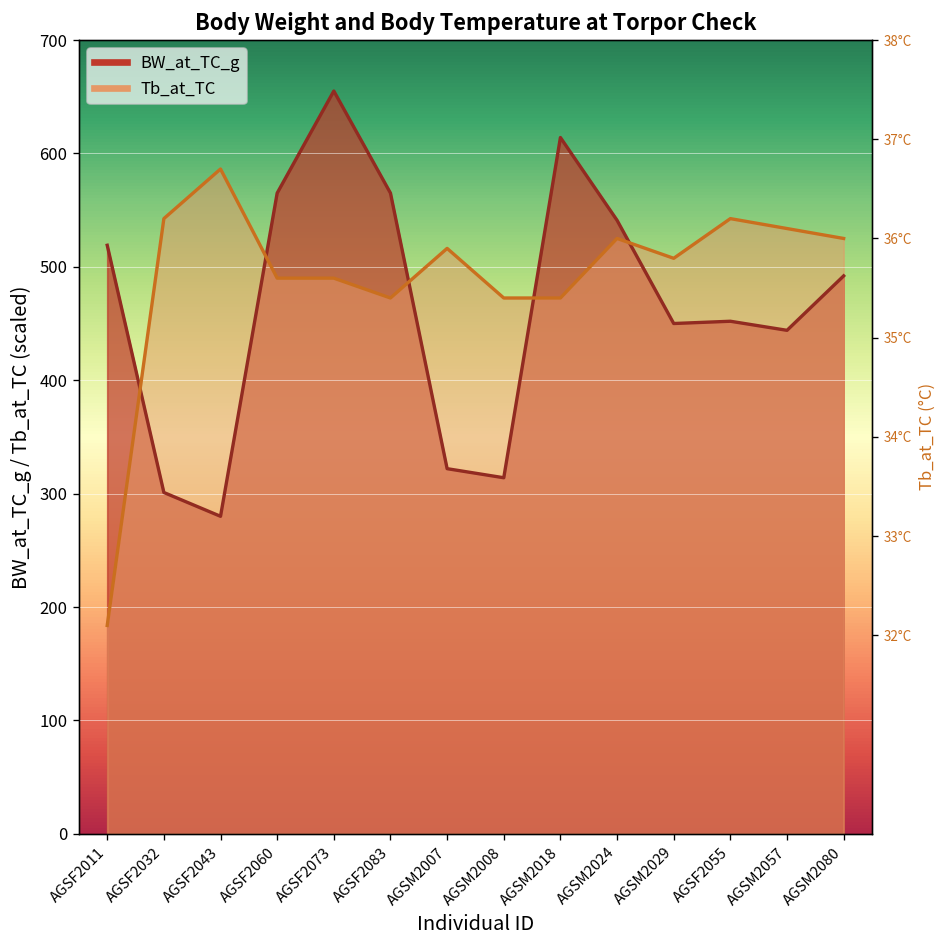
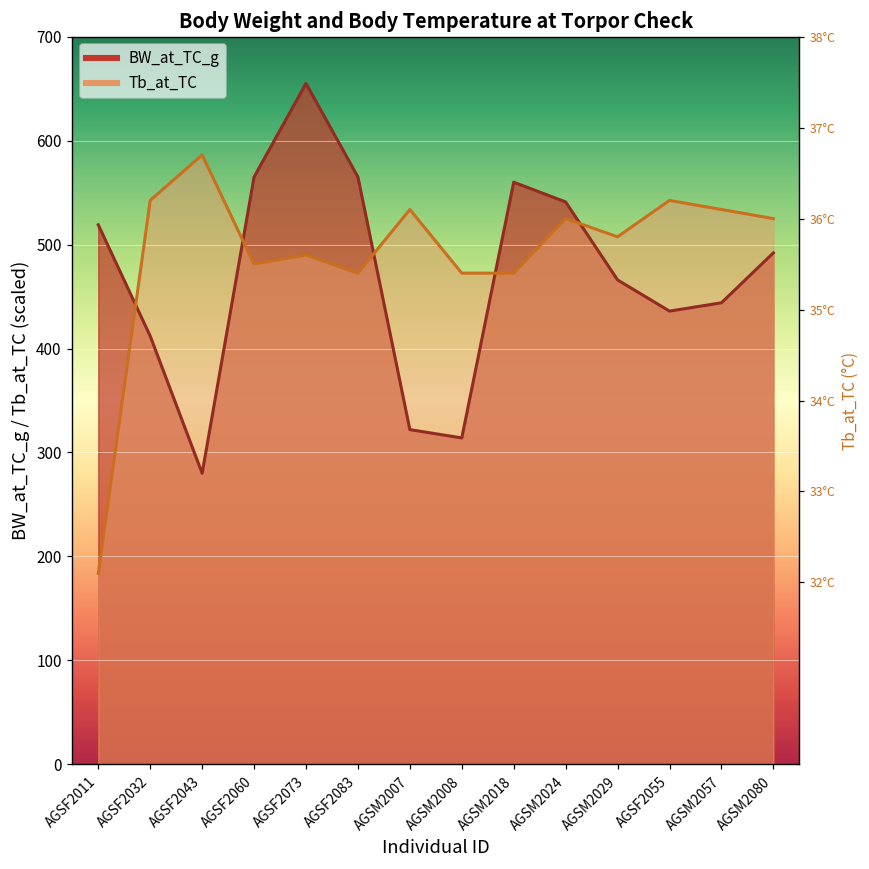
BW_at_TC_g, AGSF2032: 300 -> 410
Tb_at_TC, AGSF2060: 490 -> 480
Tb_at_TC, AGSM2007: 520 -> 530
BW_at_TC_g, AGSM2018: 610 -> 560
BW_at_TC_g, AGSM2029: 450 -> 470
BW_at_TC_g, AGSF2055: 450 -> 440
